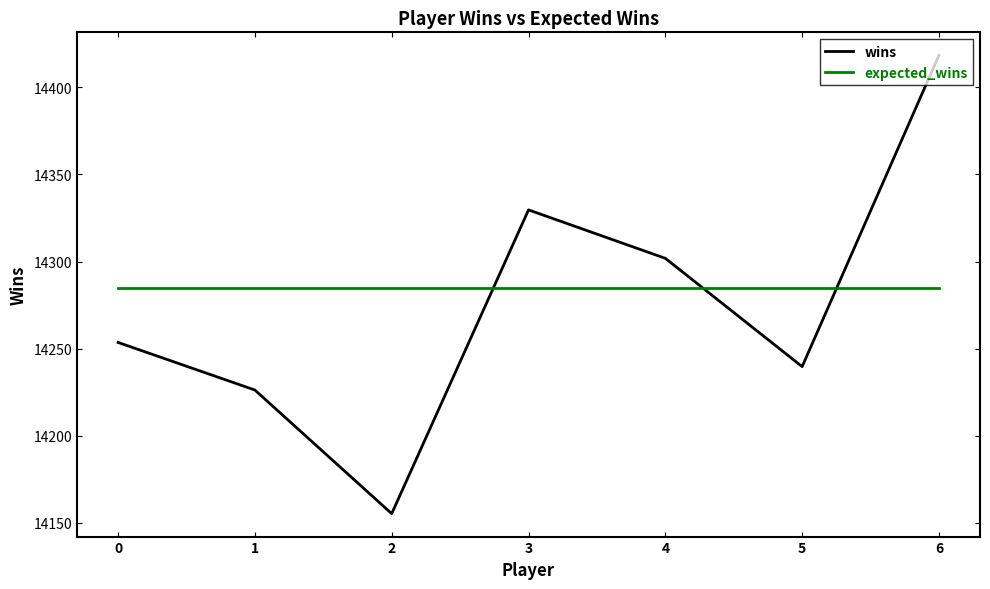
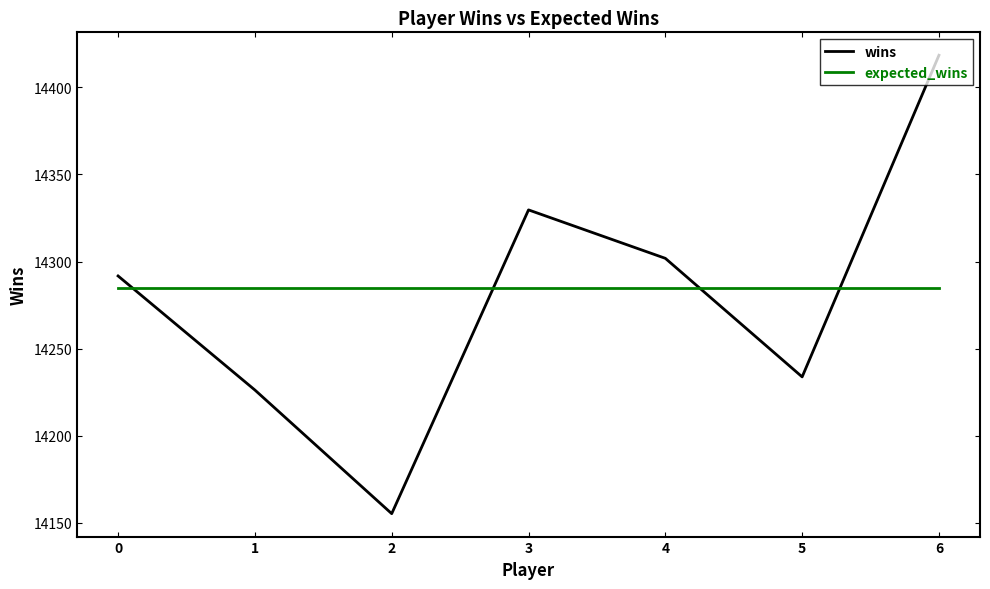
wins, 0: 14254 -> 14292
wins, 5: 14240 -> 14234
